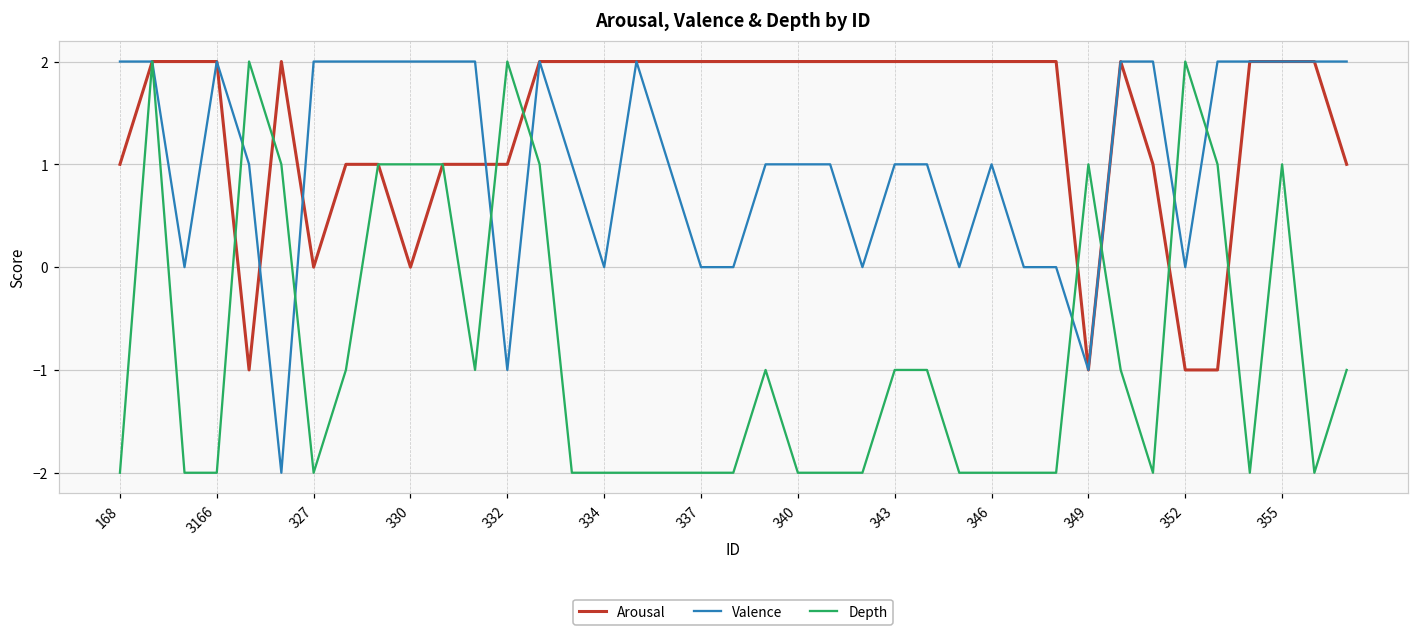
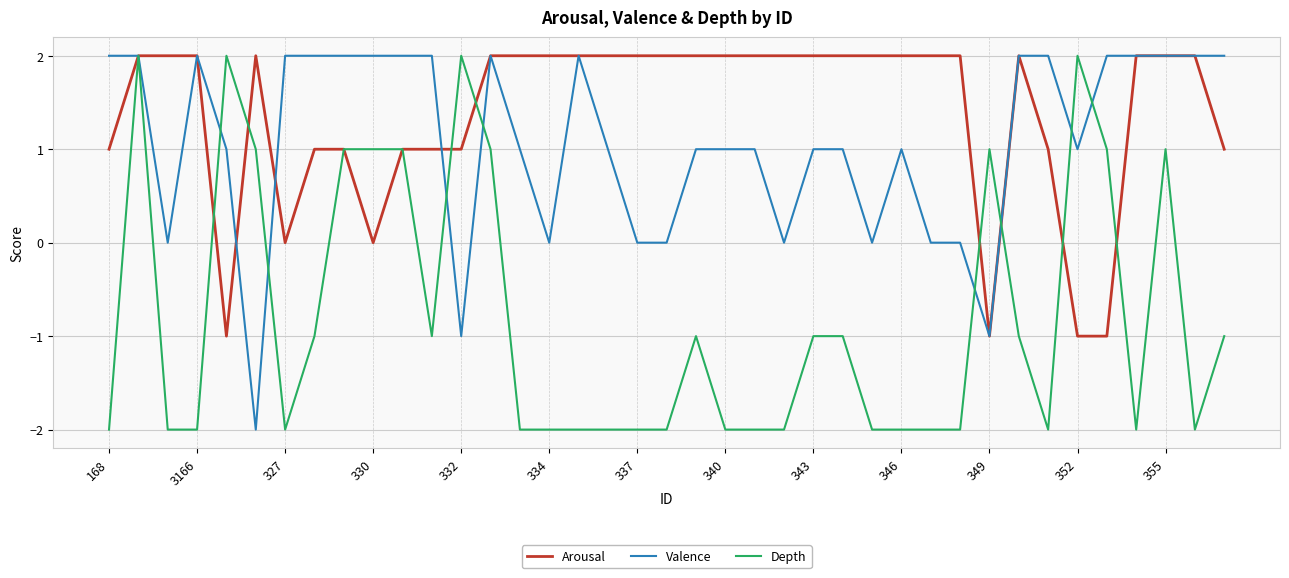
Valence, 352: 0 -> 1
